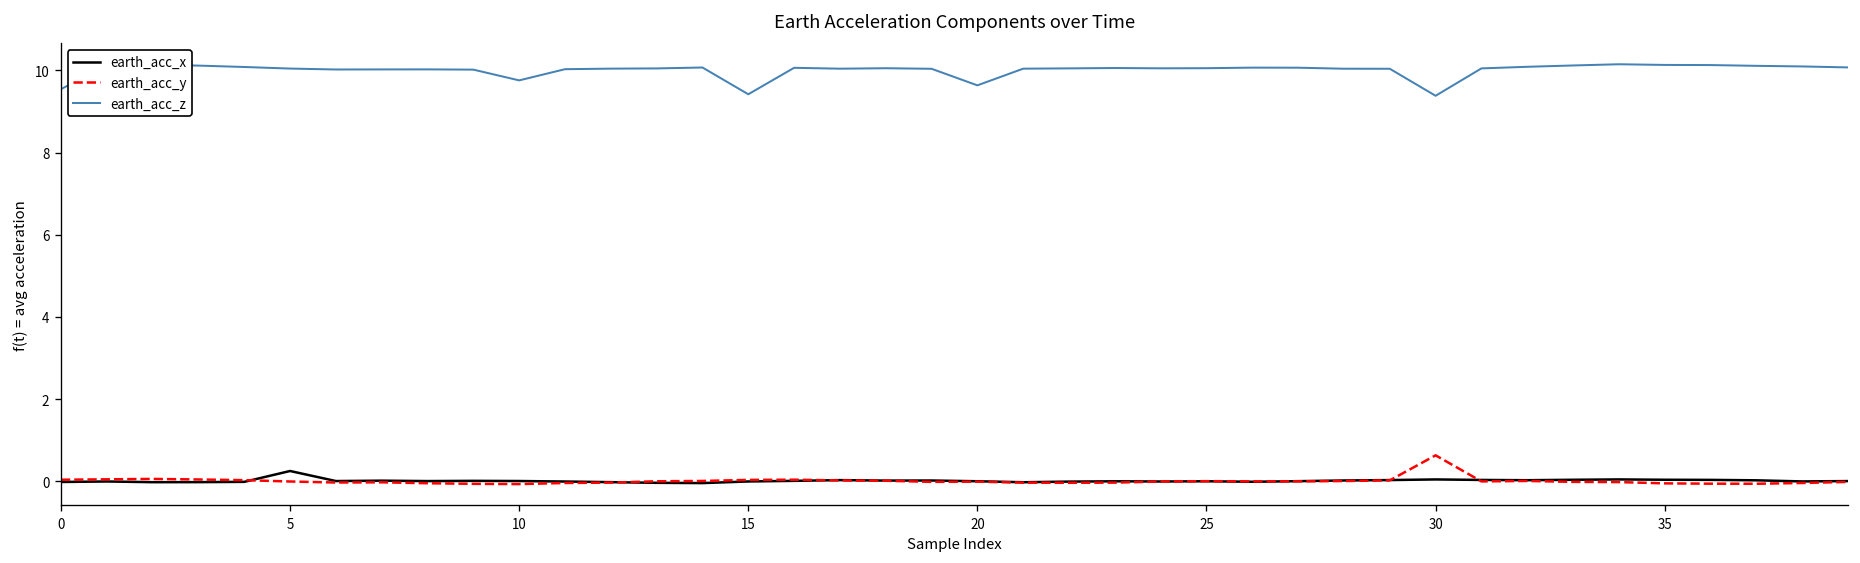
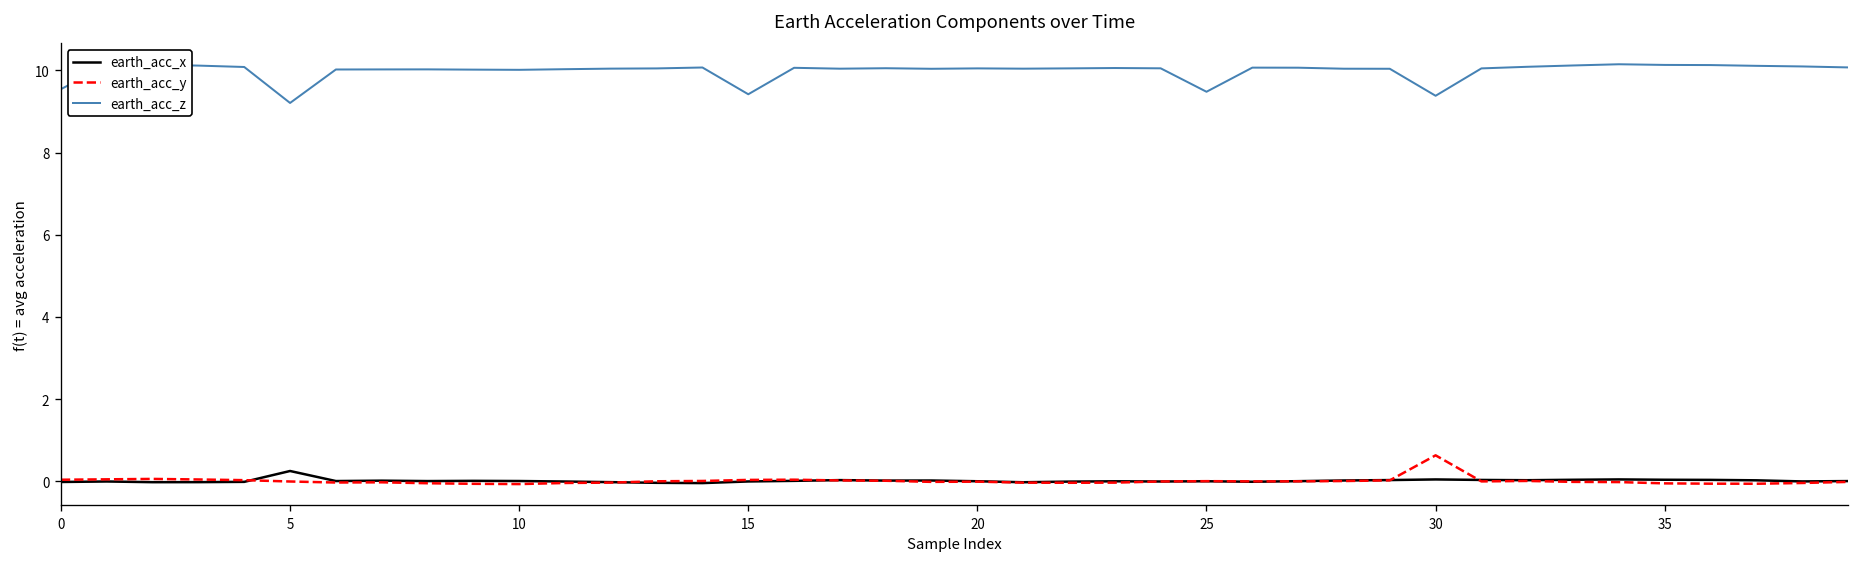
earth_acc_z, 5: 10.0 -> 9.2
earth_acc_z, 10: 9.8 -> 10.0
earth_acc_z, 20: 9.6 -> 10.0
earth_acc_z, 25: 10.1 -> 9.5
